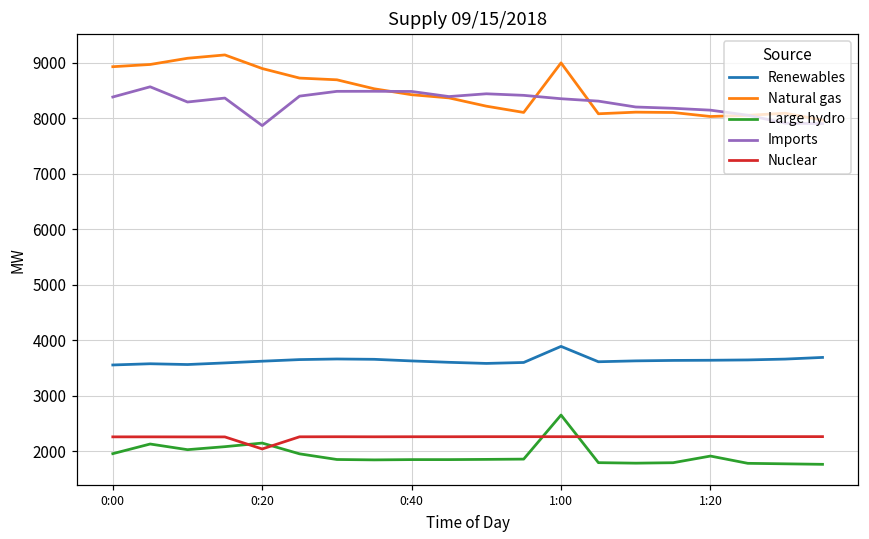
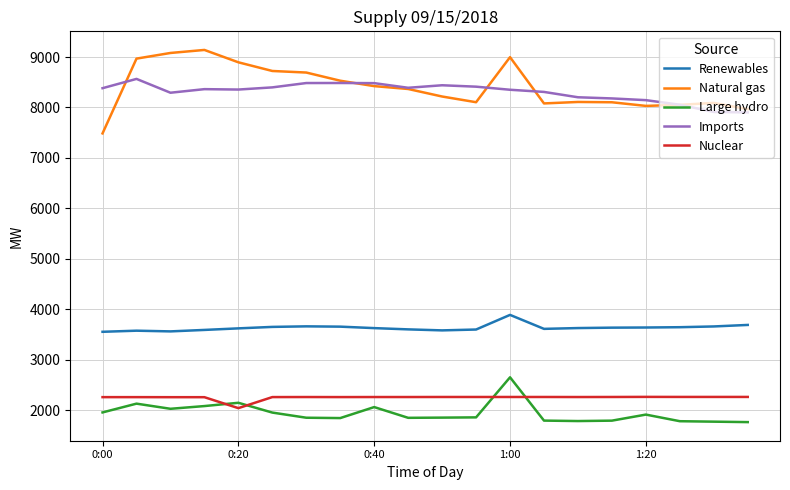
Natural gas, 0:00: 8900 -> 7500
Imports, 0:20: 7900 -> 8400
Large hydro, 0:40: 1800 -> 2100
